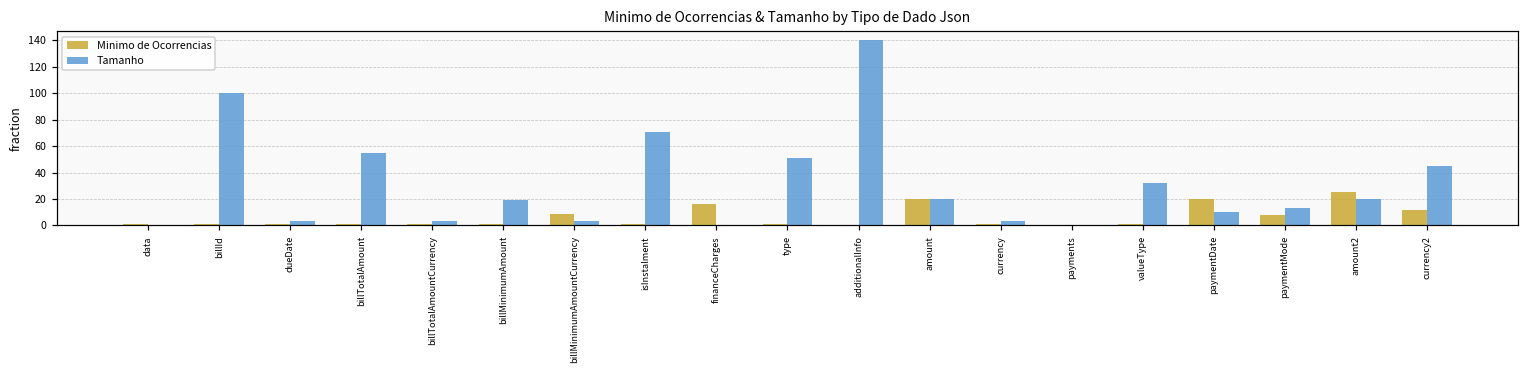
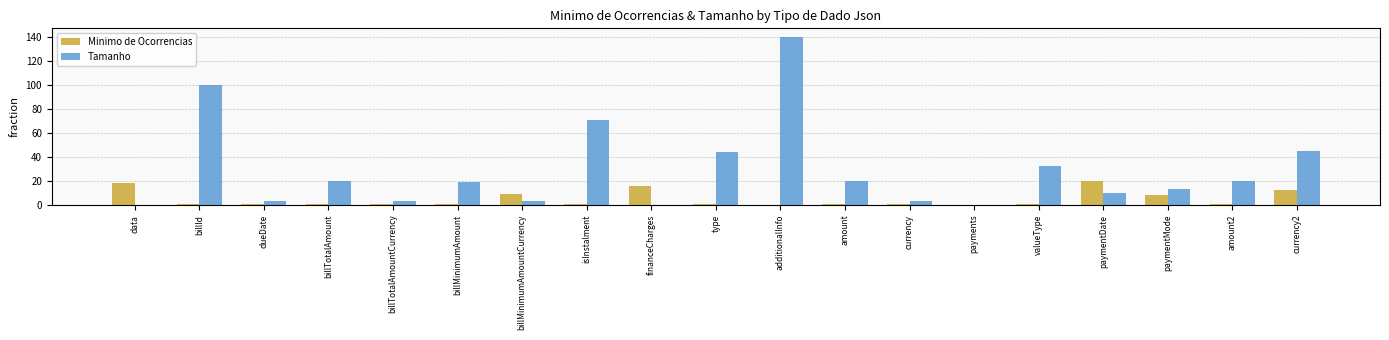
Minimo de Ocorrencias, data: 1 -> 18
Tamanho, billTotalAmount: 55 -> 20
Tamanho, type: 51 -> 44
Minimo de Ocorrencias, amount: 20 -> 1
Minimo de Ocorrencias, amount2: 25 -> 1
